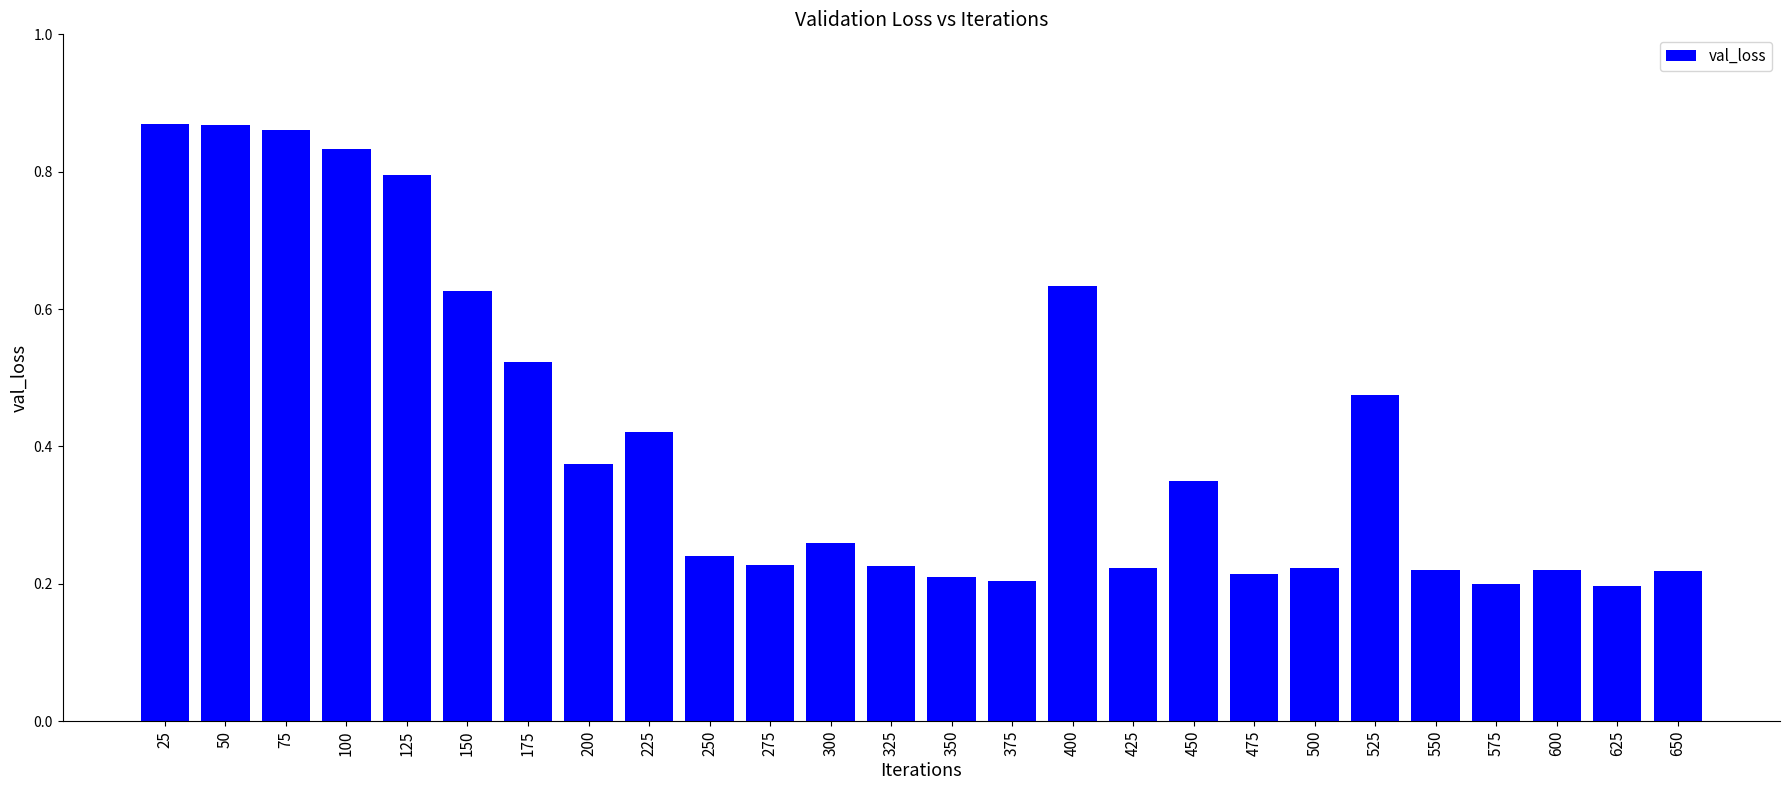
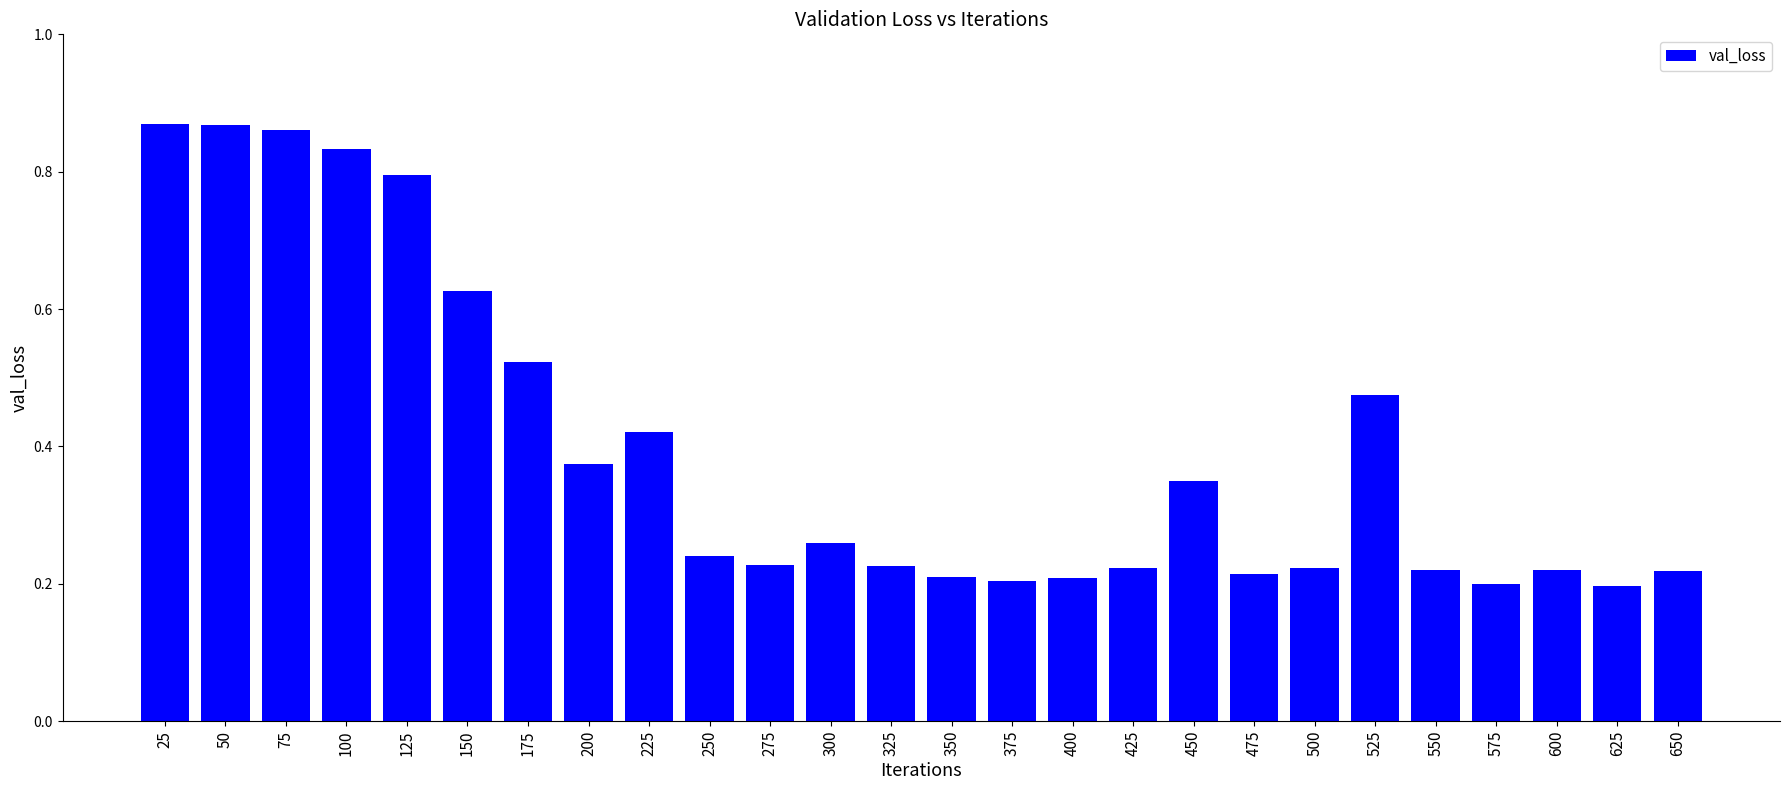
400: 0.63 -> 0.21
